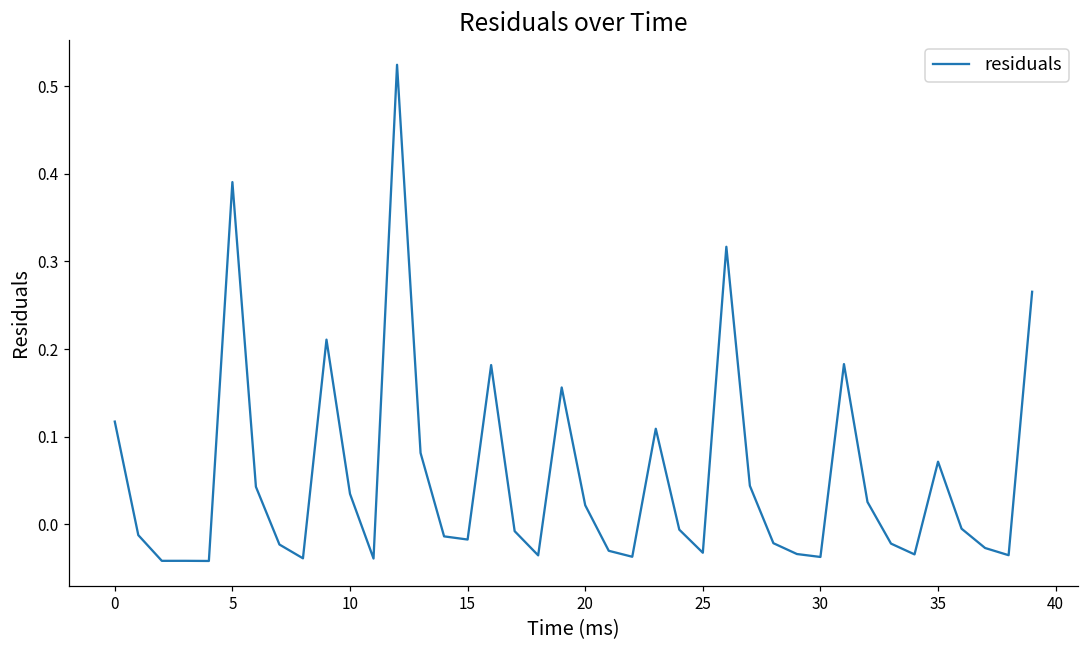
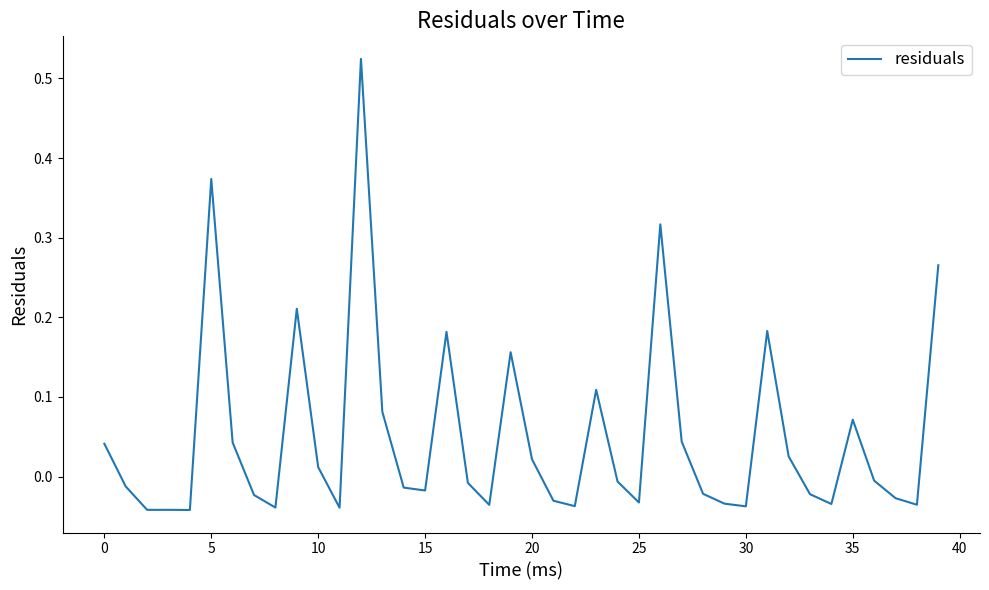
0: 0.12 -> 0.04
5: 0.39 -> 0.37
10: 0.03 -> 0.01
